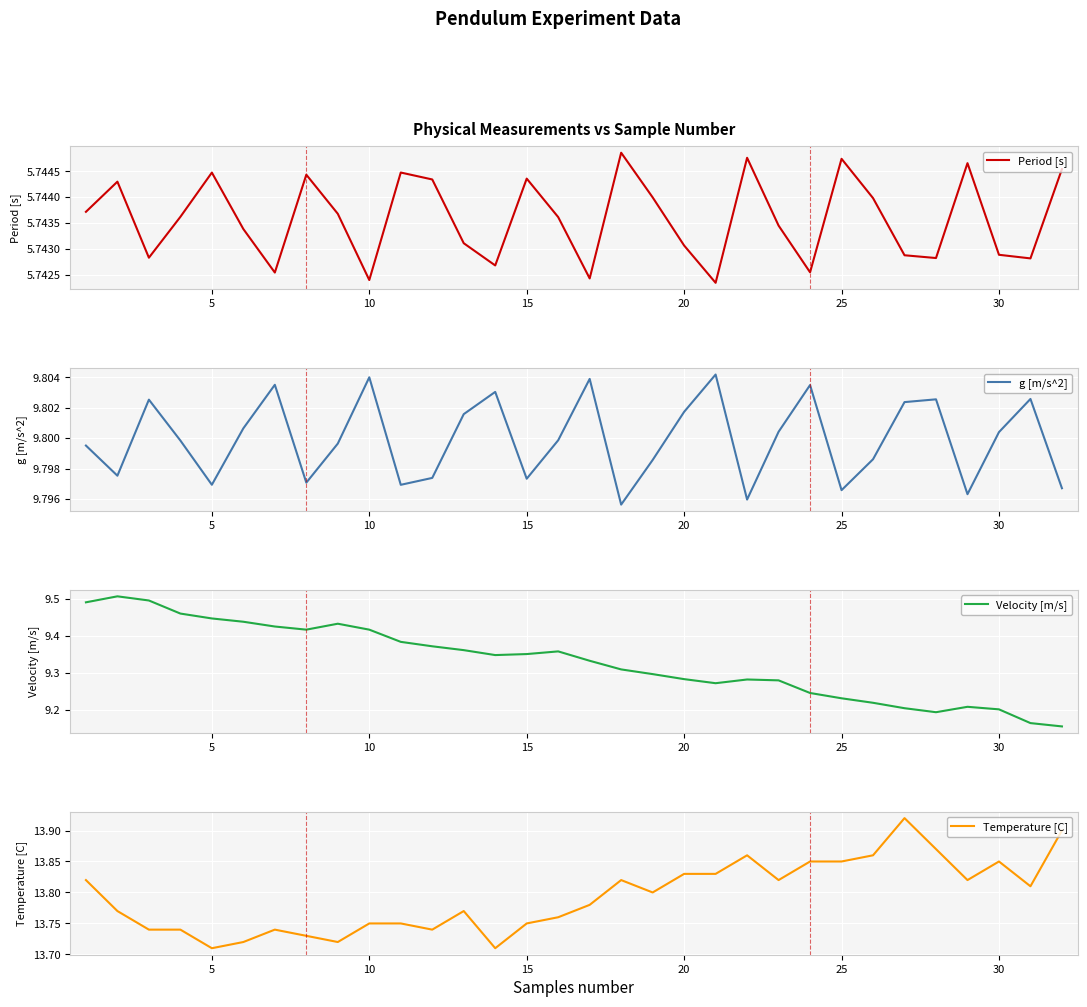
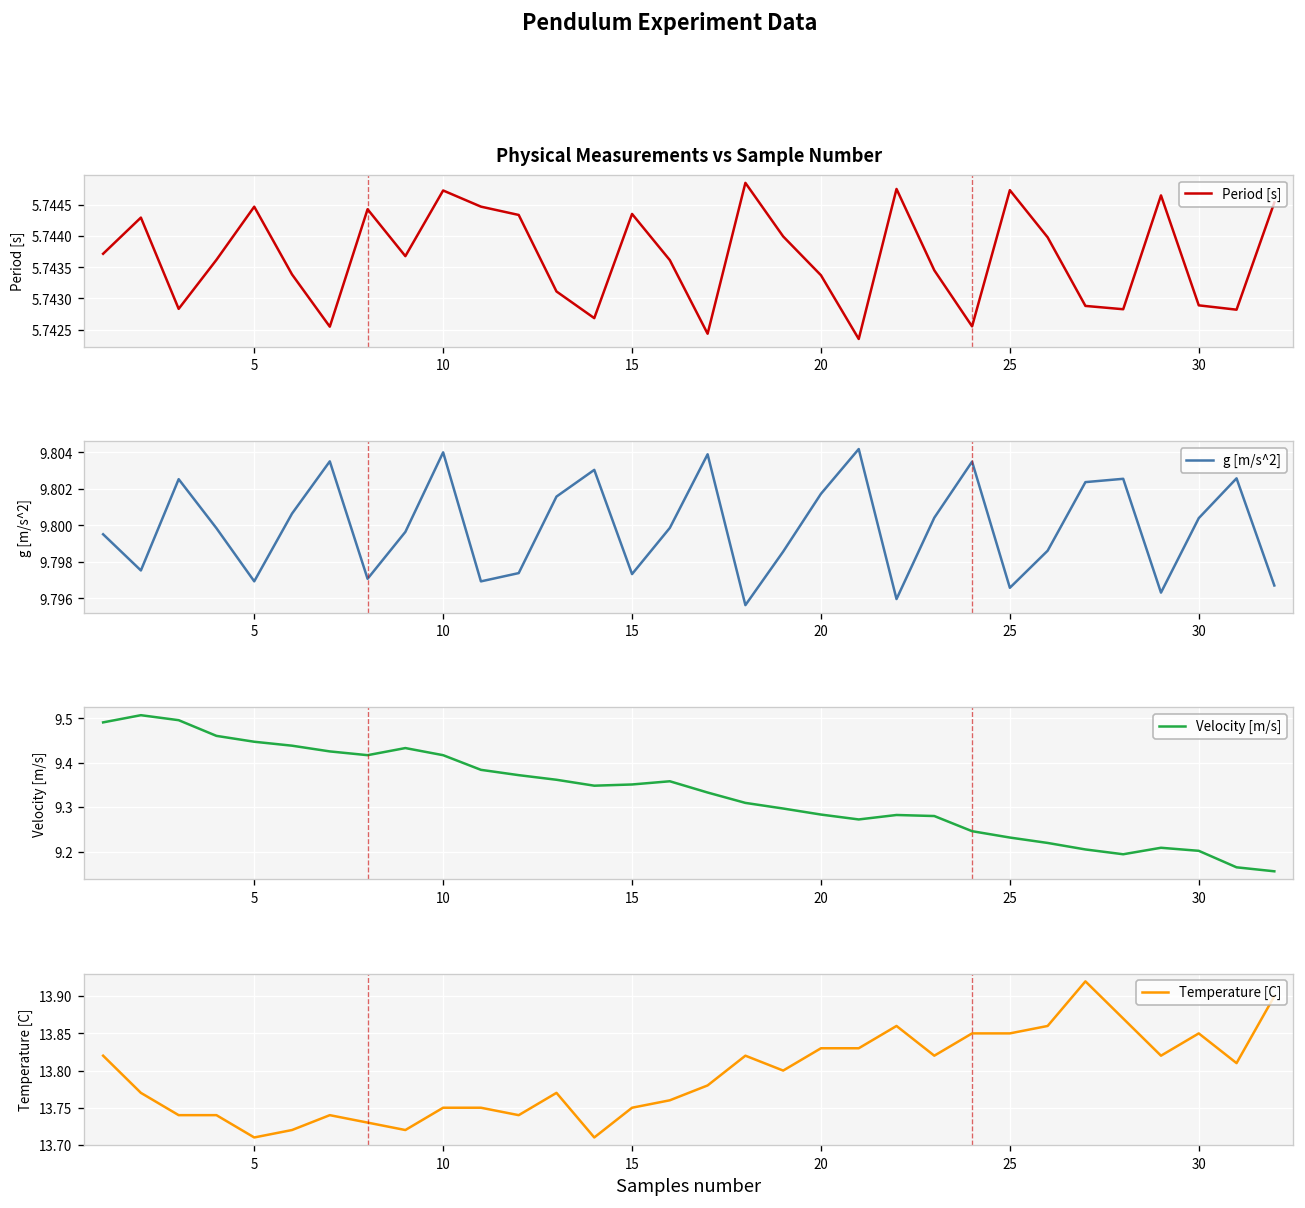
Physical Measurements vs Sample Number, 10: 5.7424 -> 5.7447
Physical Measurements vs Sample Number, 20: 5.7431 -> 5.7434
